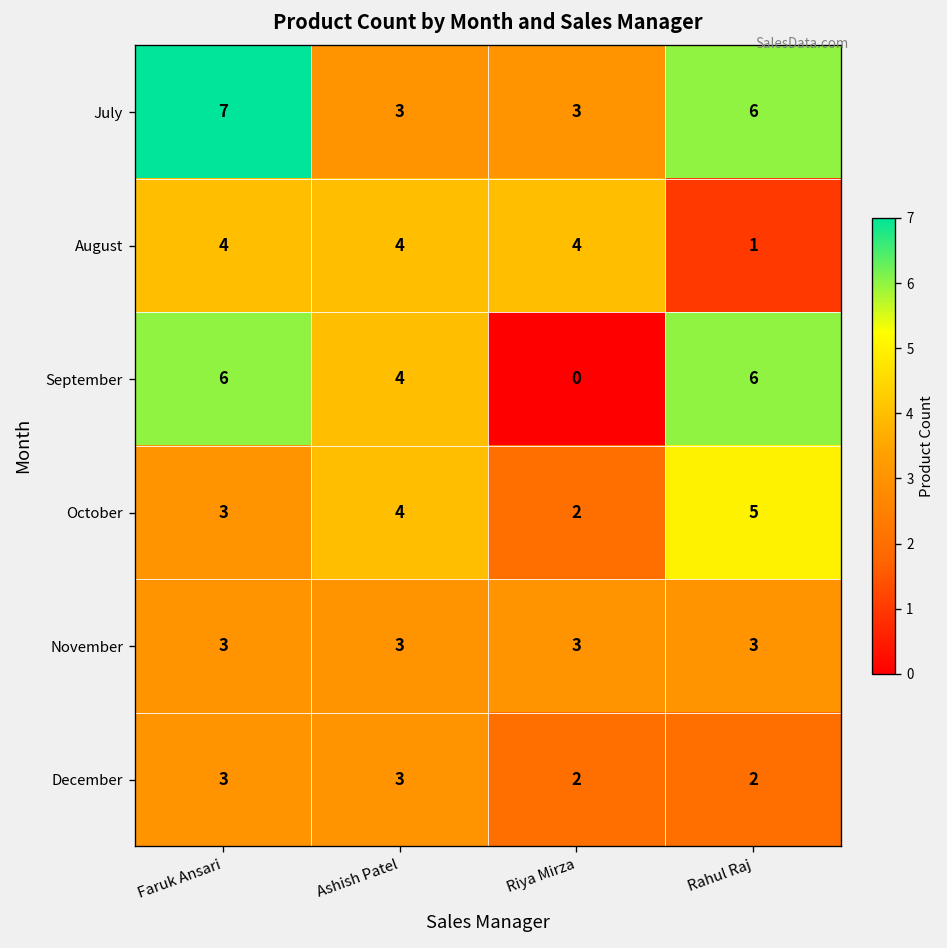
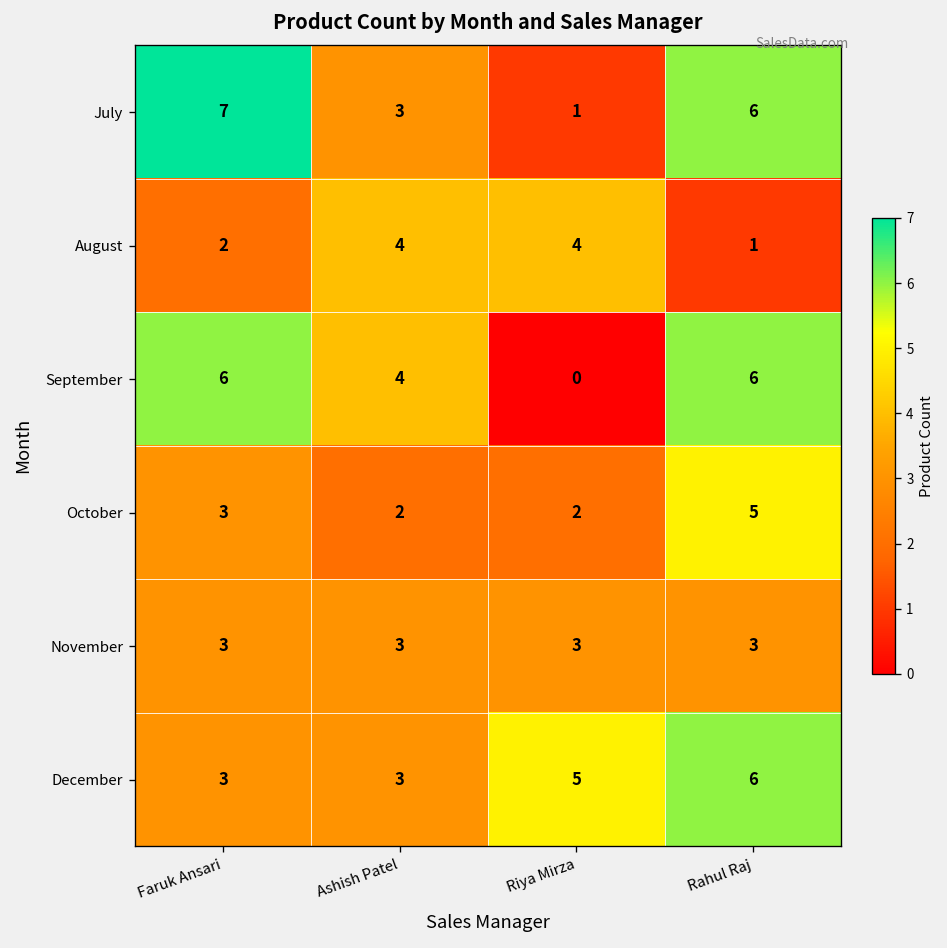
July, Riya Mirza: 3 -> 1
August, Faruk Ansari: 4 -> 2
October, Ashish Patel: 4 -> 2
December, Riya Mirza: 2 -> 5
December, Rahul Raj: 2 -> 6
